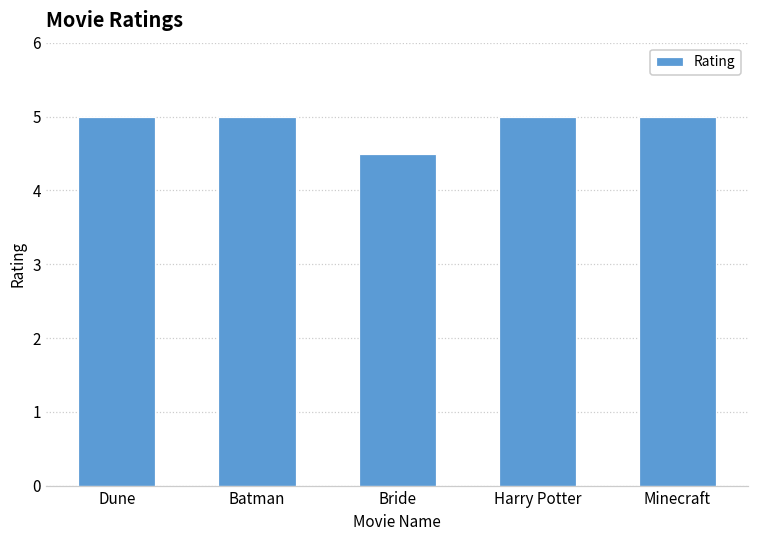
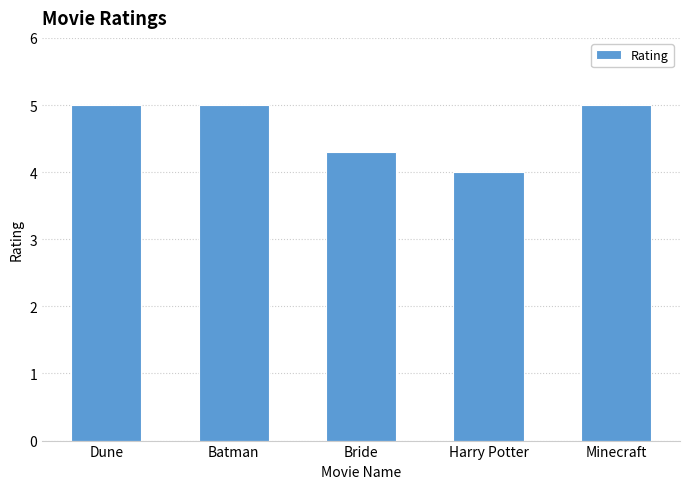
Bride: 4.5 -> 4.3
Harry Potter: 5 -> 4
